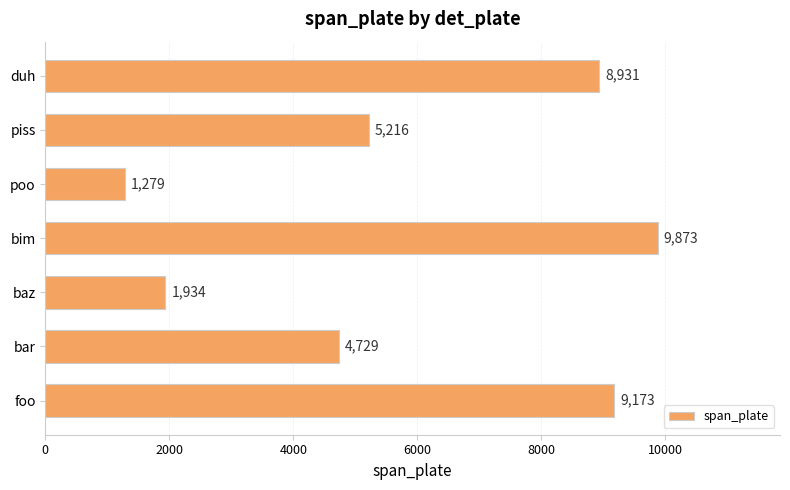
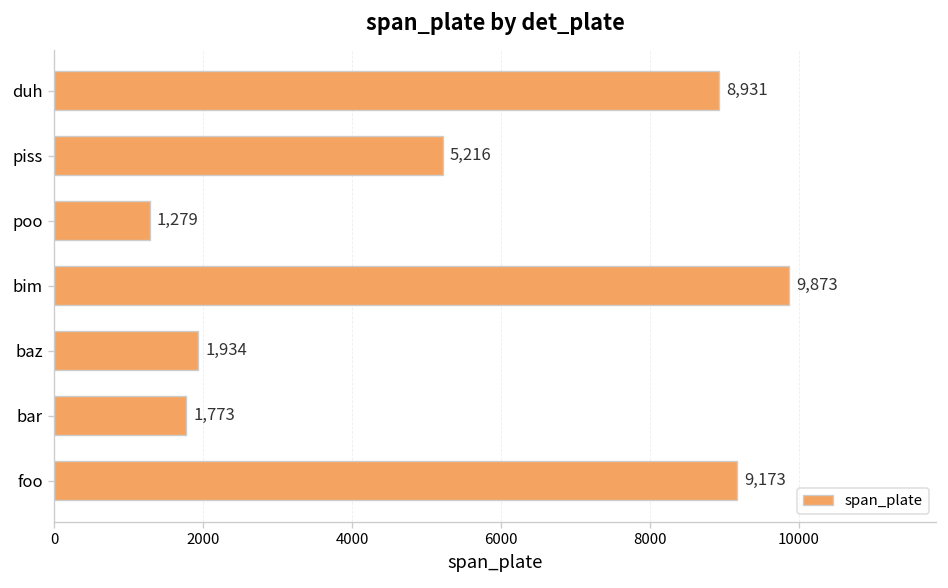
bar: 4,729 -> 1,773
